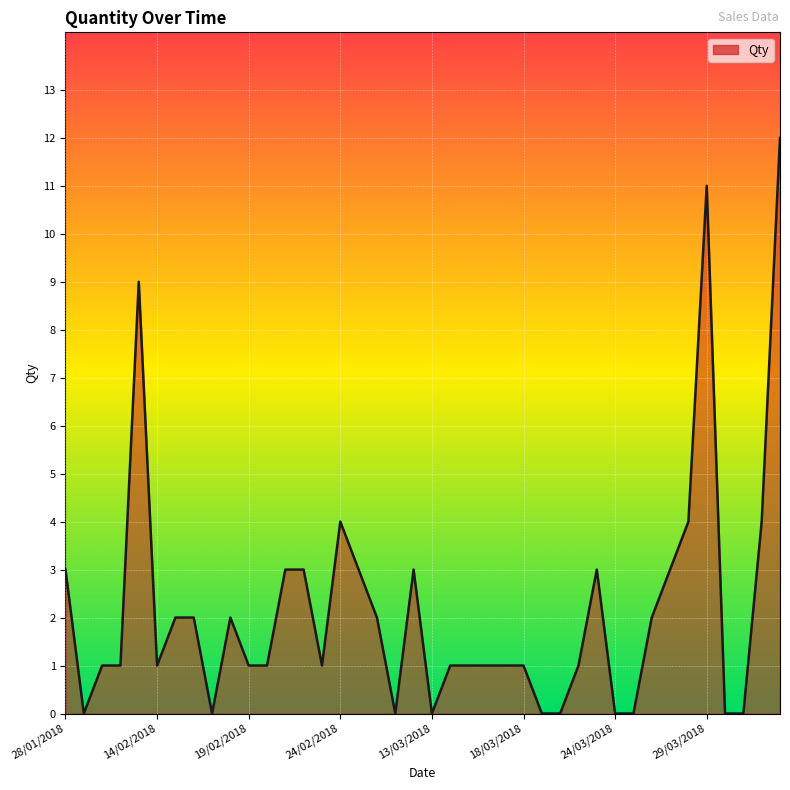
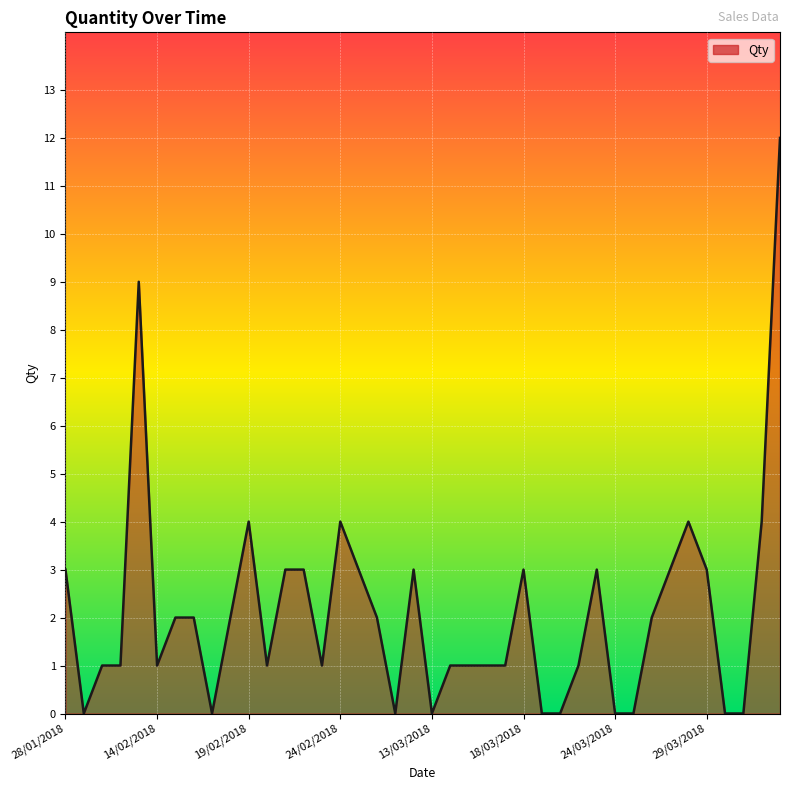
19/02/2018: 1 -> 4
18/03/2018: 1 -> 3
29/03/2018: 11 -> 3
